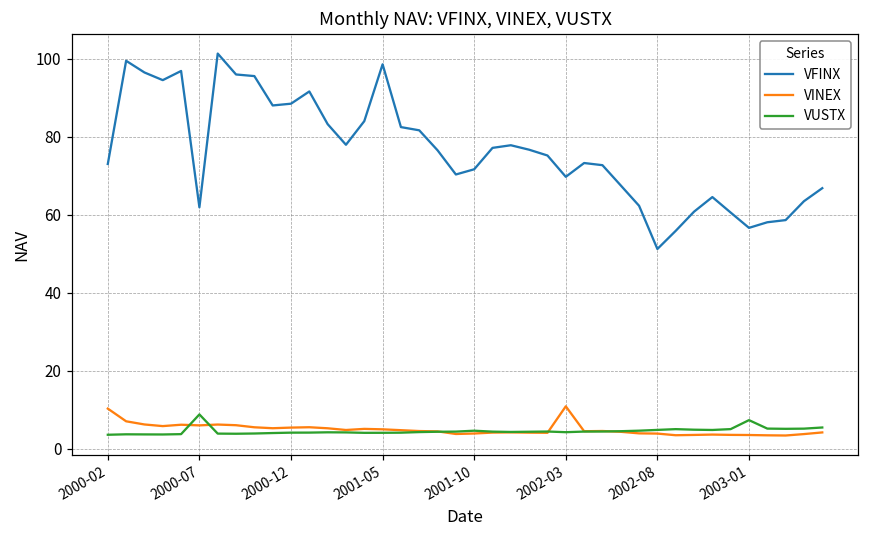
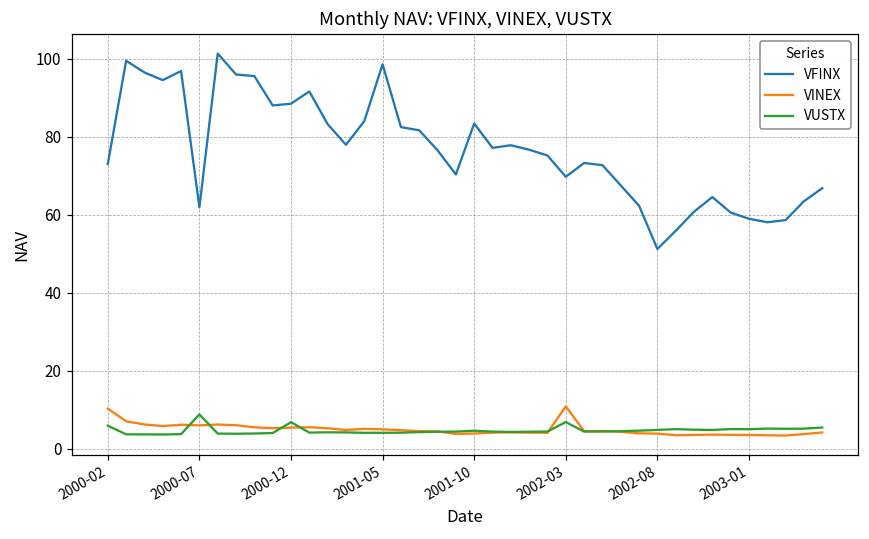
VUSTX, 2000-02: 4 -> 6
VUSTX, 2000-12: 4 -> 7
VFINX, 2001-10: 72 -> 83
VUSTX, 2002-03: 4 -> 7
VFINX, 2003-01: 57 -> 59
VUSTX, 2003-01: 7 -> 5
